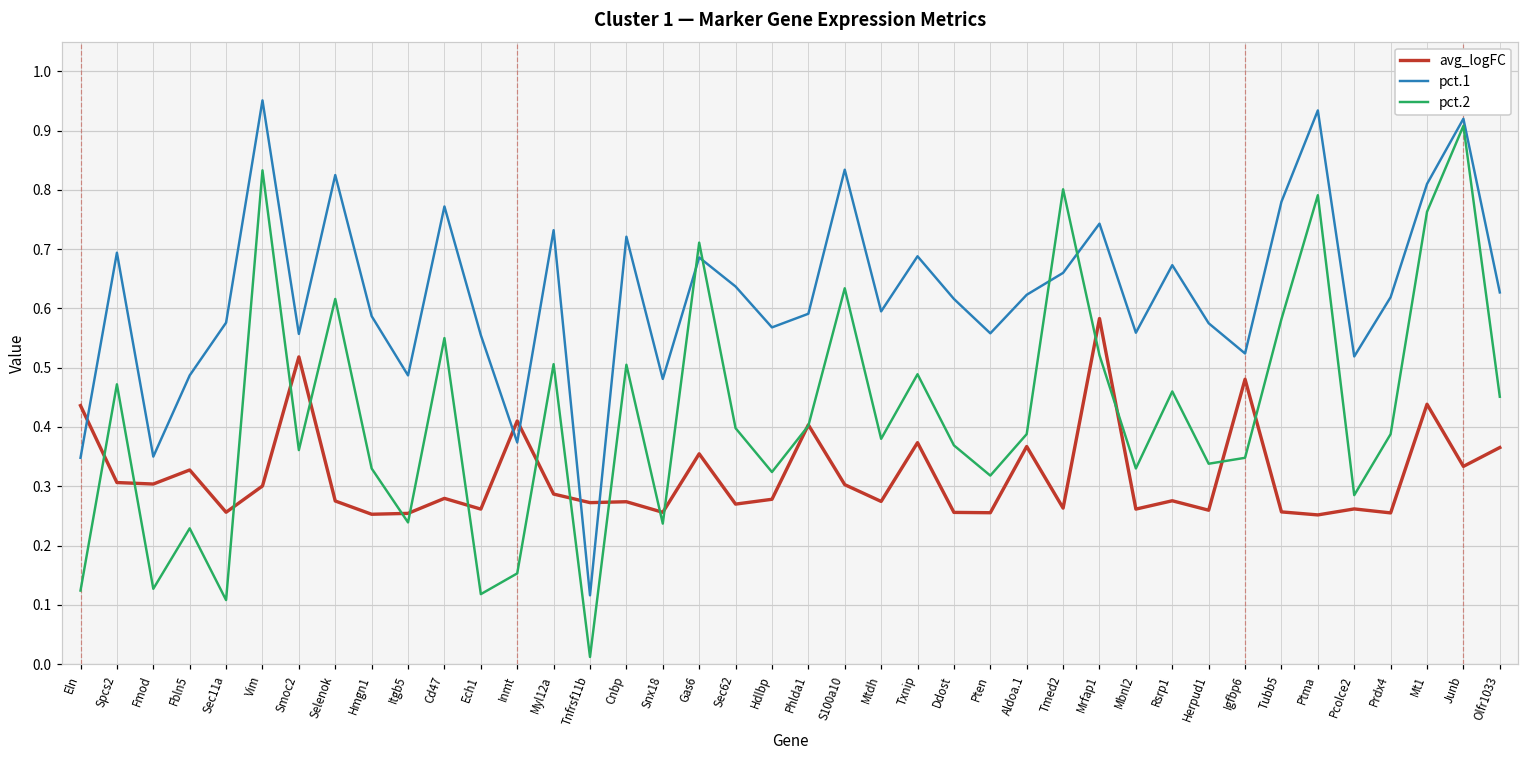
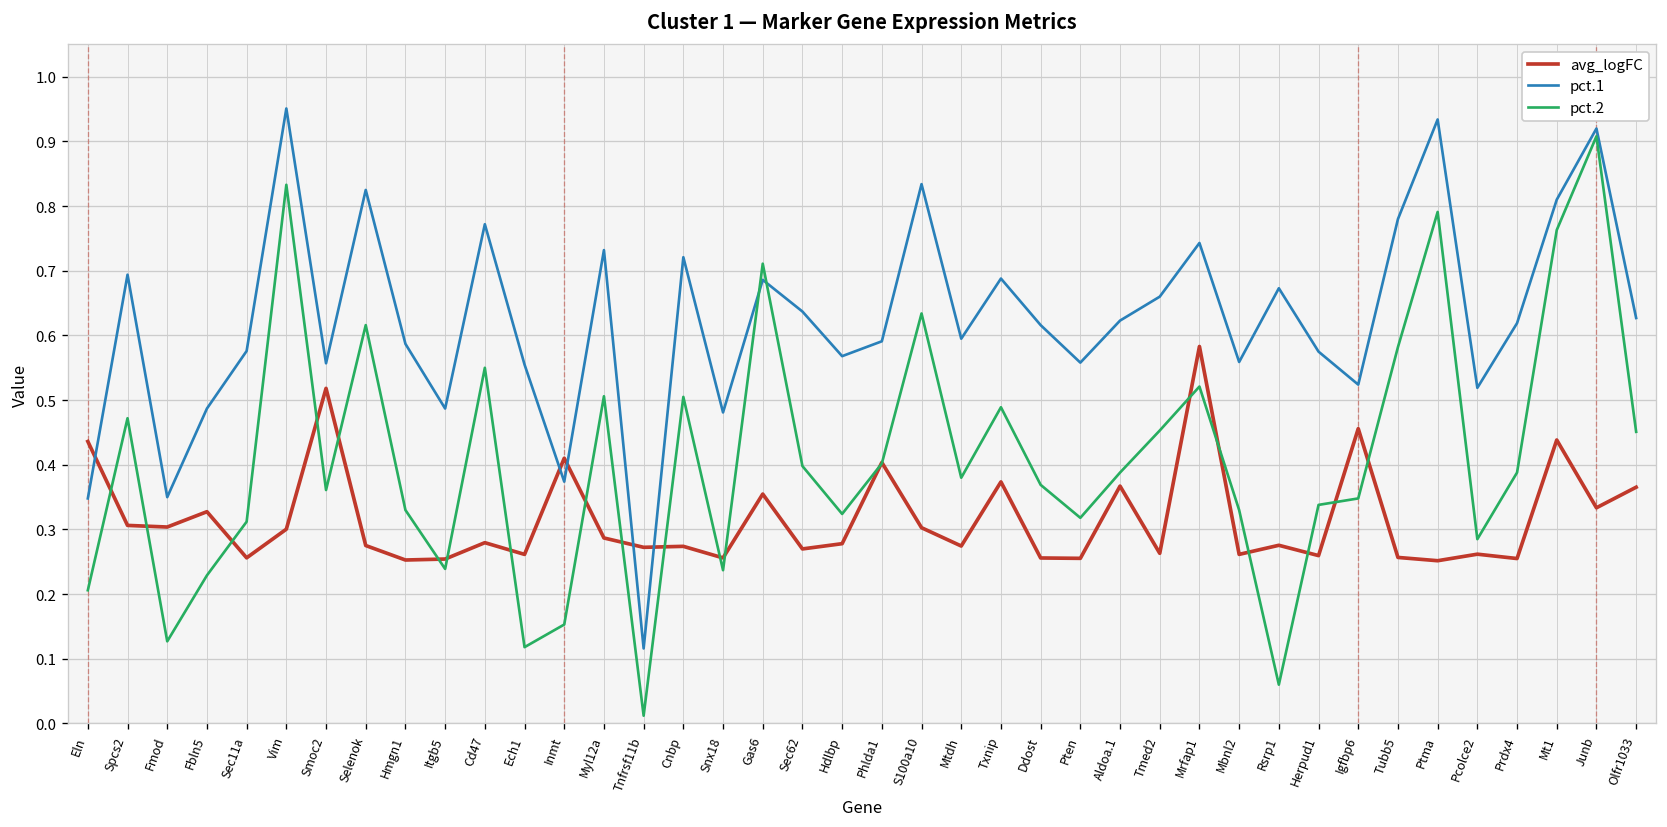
pct.2, Eln: 0.12 -> 0.21
pct.2, Sec11a: 0.11 -> 0.31
pct.2, Tmed2: 0.80 -> 0.45
pct.2, Rsrp1: 0.46 -> 0.06
avg_logFC, Igfbp6: 0.48 -> 0.46
